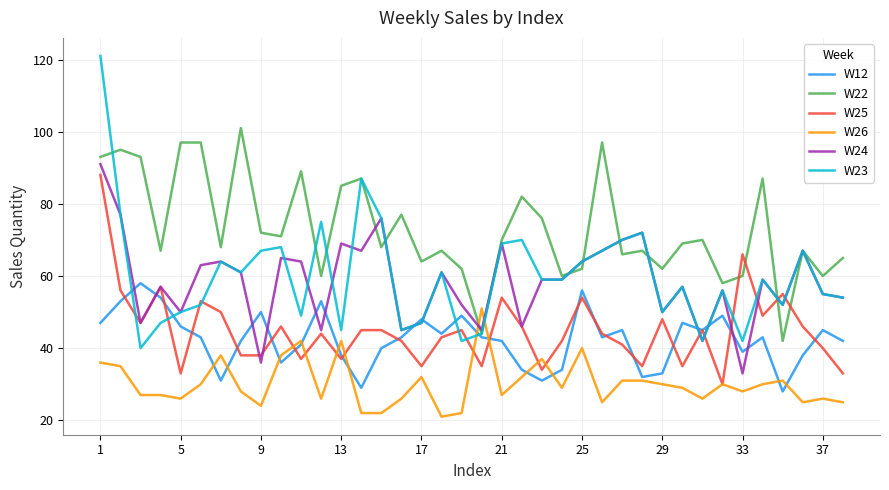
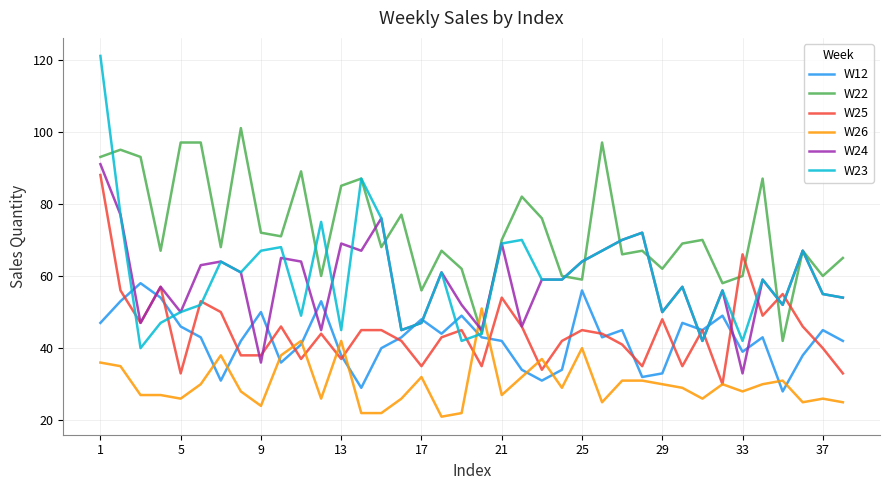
W22, 17: 64 -> 56
W22, 25: 62 -> 59
W25, 25: 54 -> 45
